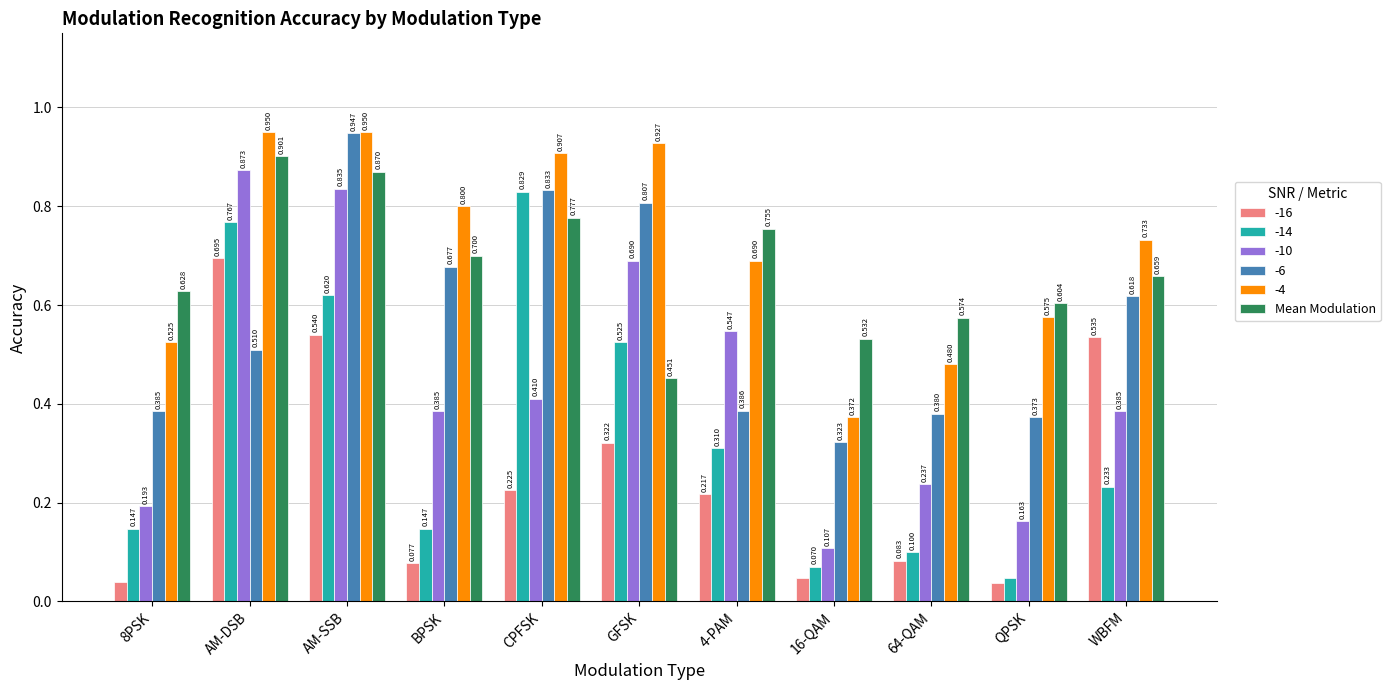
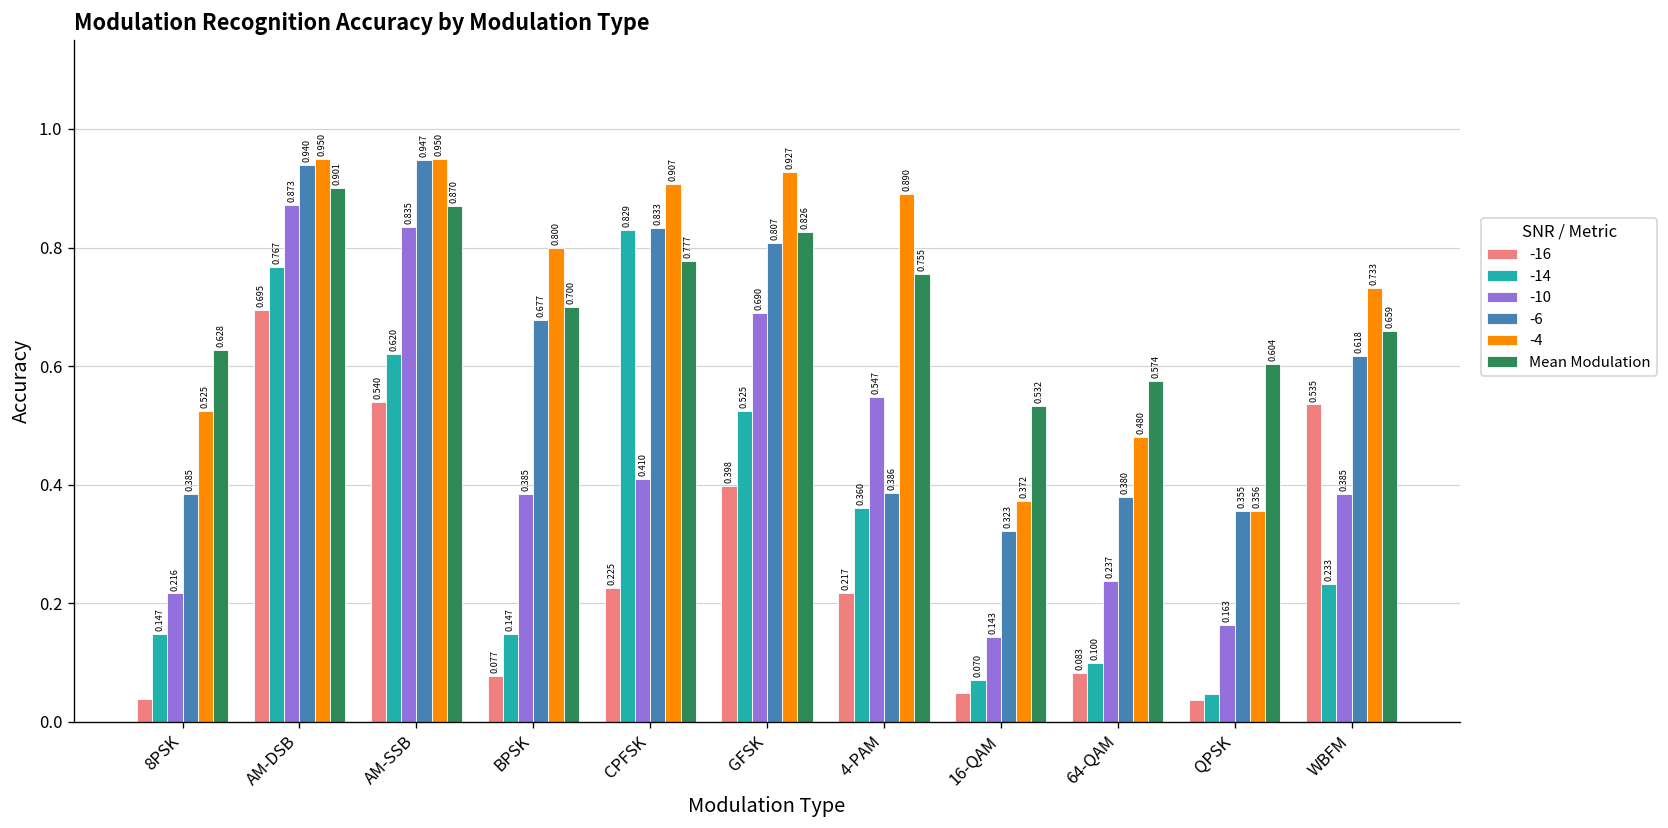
-10, 8PSK: 0.193 -> 0.216
-6, AM-DSB: 0.510 -> 0.940
-16, GFSK: 0.322 -> 0.398
Mean Modulation, GFSK: 0.451 -> 0.826
-14, 4-PAM: 0.310 -> 0.360
-4, 4-PAM: 0.690 -> 0.890
-10, 16-QAM: 0.107 -> 0.143
-6, QPSK: 0.373 -> 0.355
-4, QPSK: 0.575 -> 0.356
